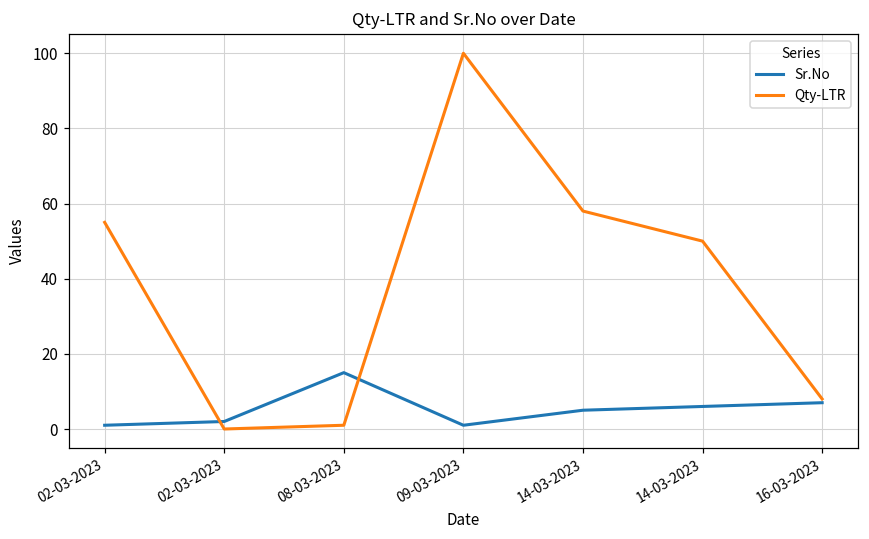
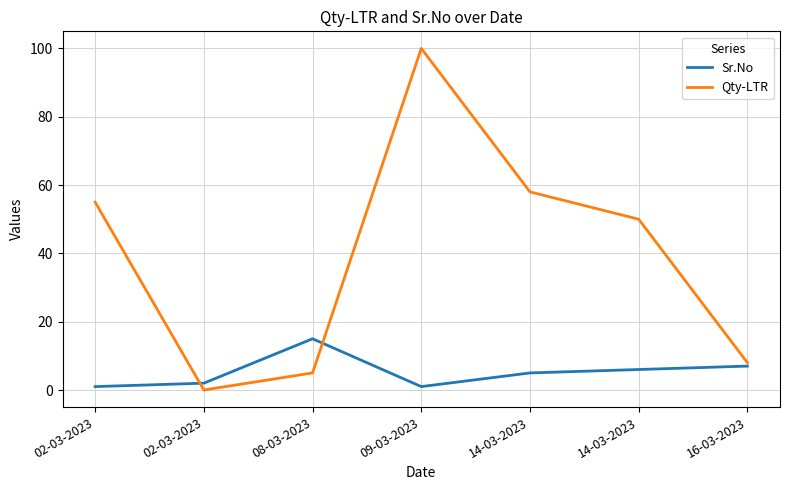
Qty-LTR, 08-03-2023: 1 -> 5
